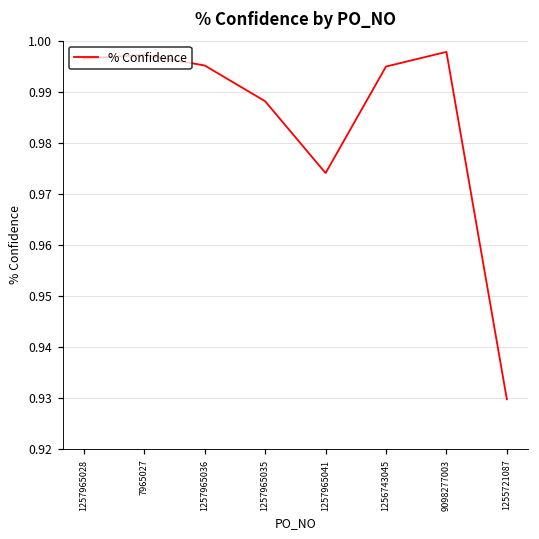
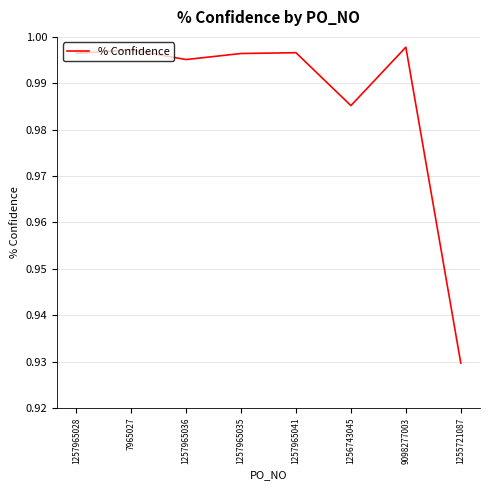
1257965035: 0.988 -> 0.996
1257965041: 0.974 -> 0.997
1256743045: 0.995 -> 0.985
